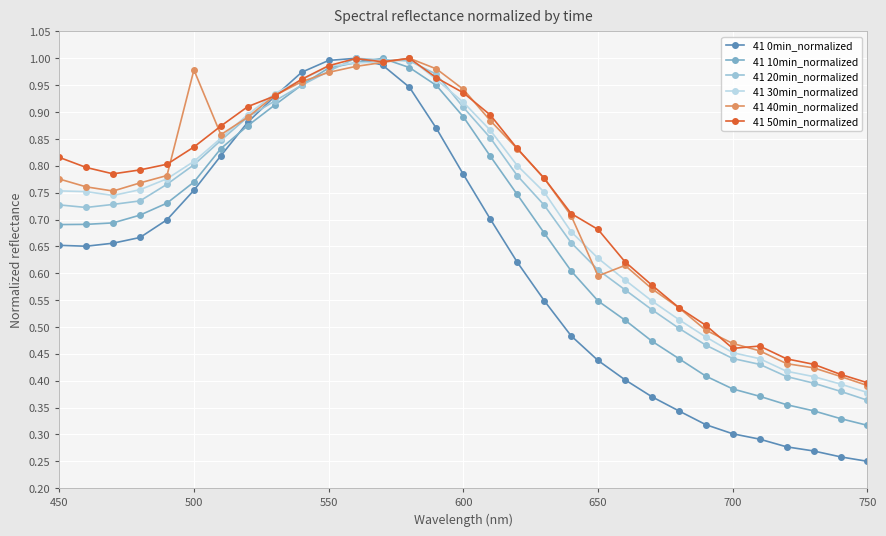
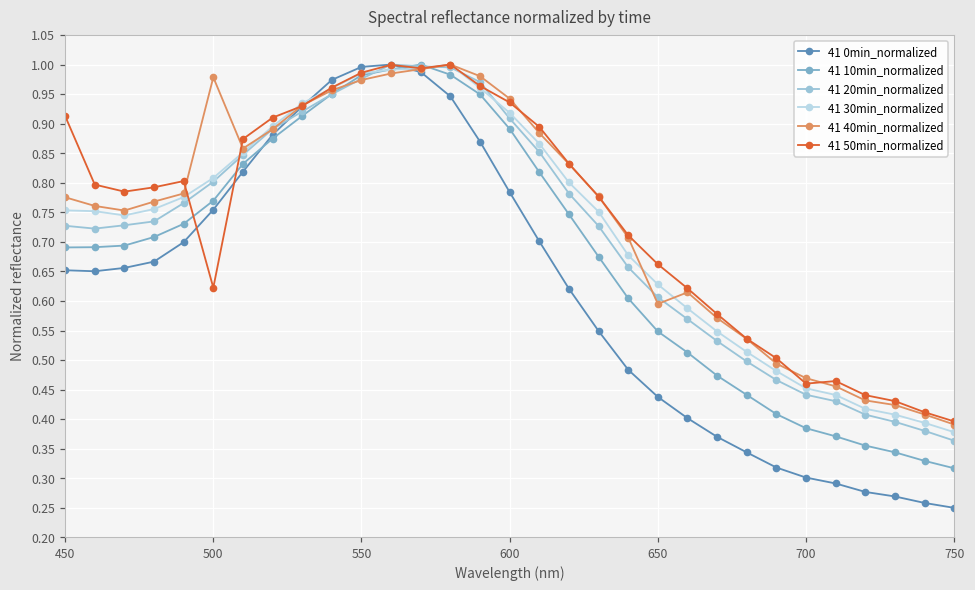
41 50min_normalized, 450: 0.82 -> 0.91
41 50min_normalized, 500: 0.83 -> 0.62
41 50min_normalized, 650: 0.68 -> 0.66
